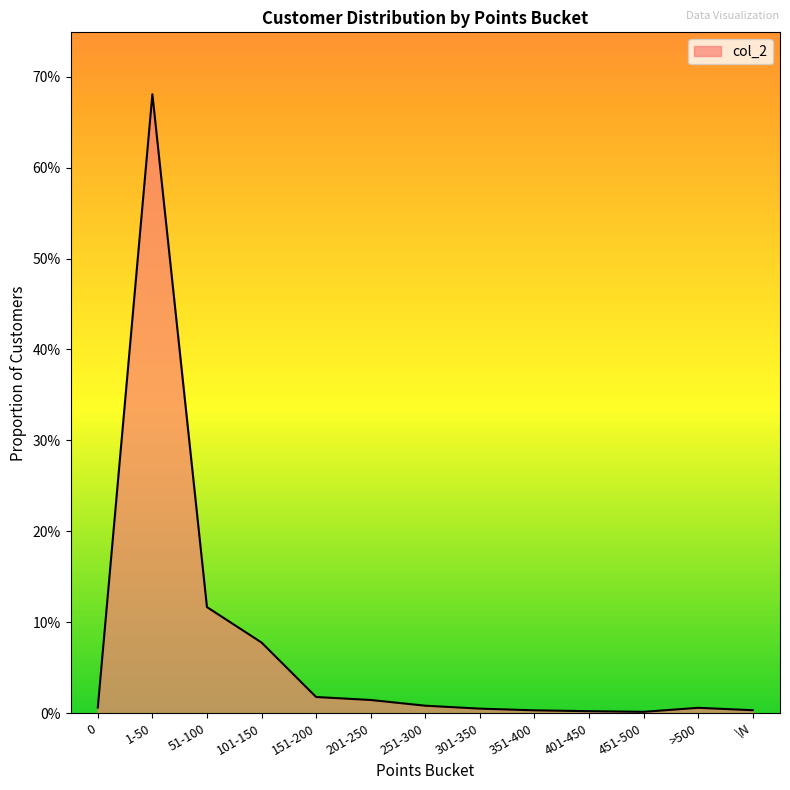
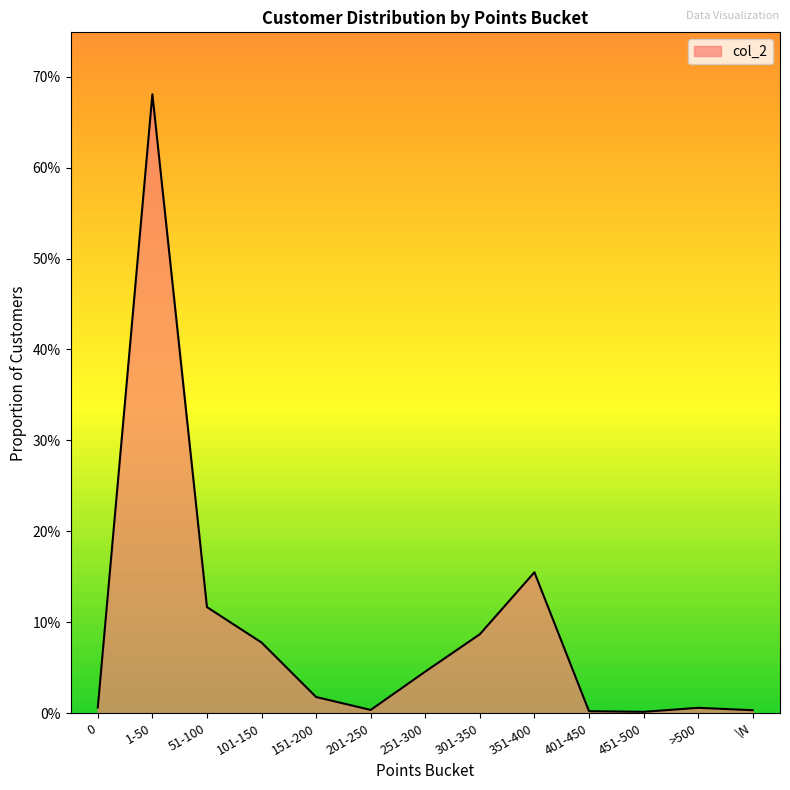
201-250: 1% -> 0%
251-300: 1% -> 5%
301-350: 1% -> 9%
351-400: 0% -> 16%
